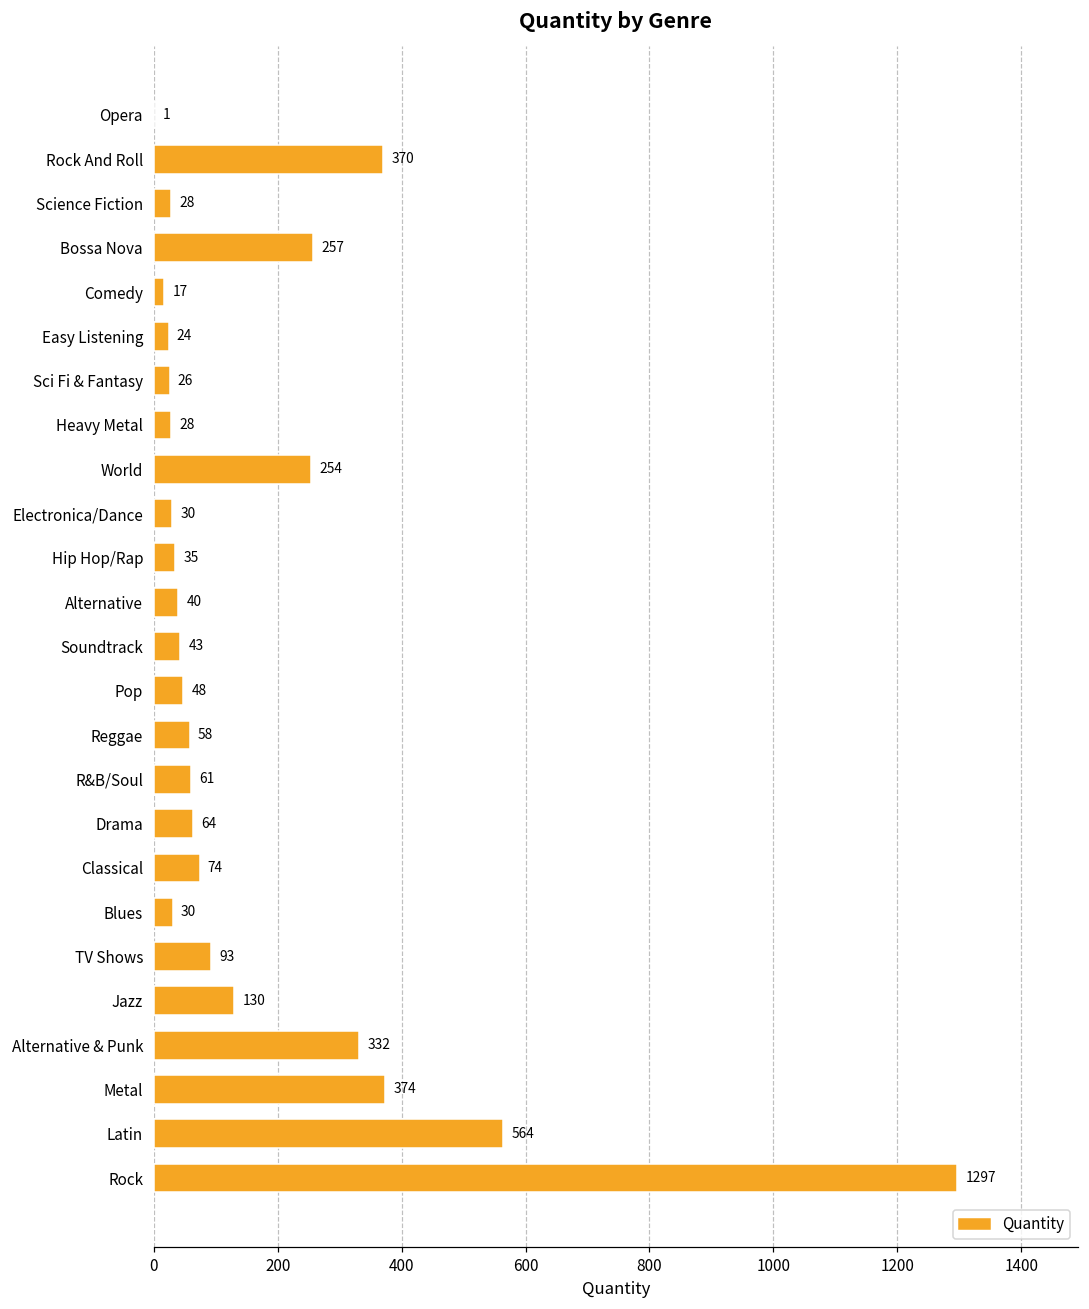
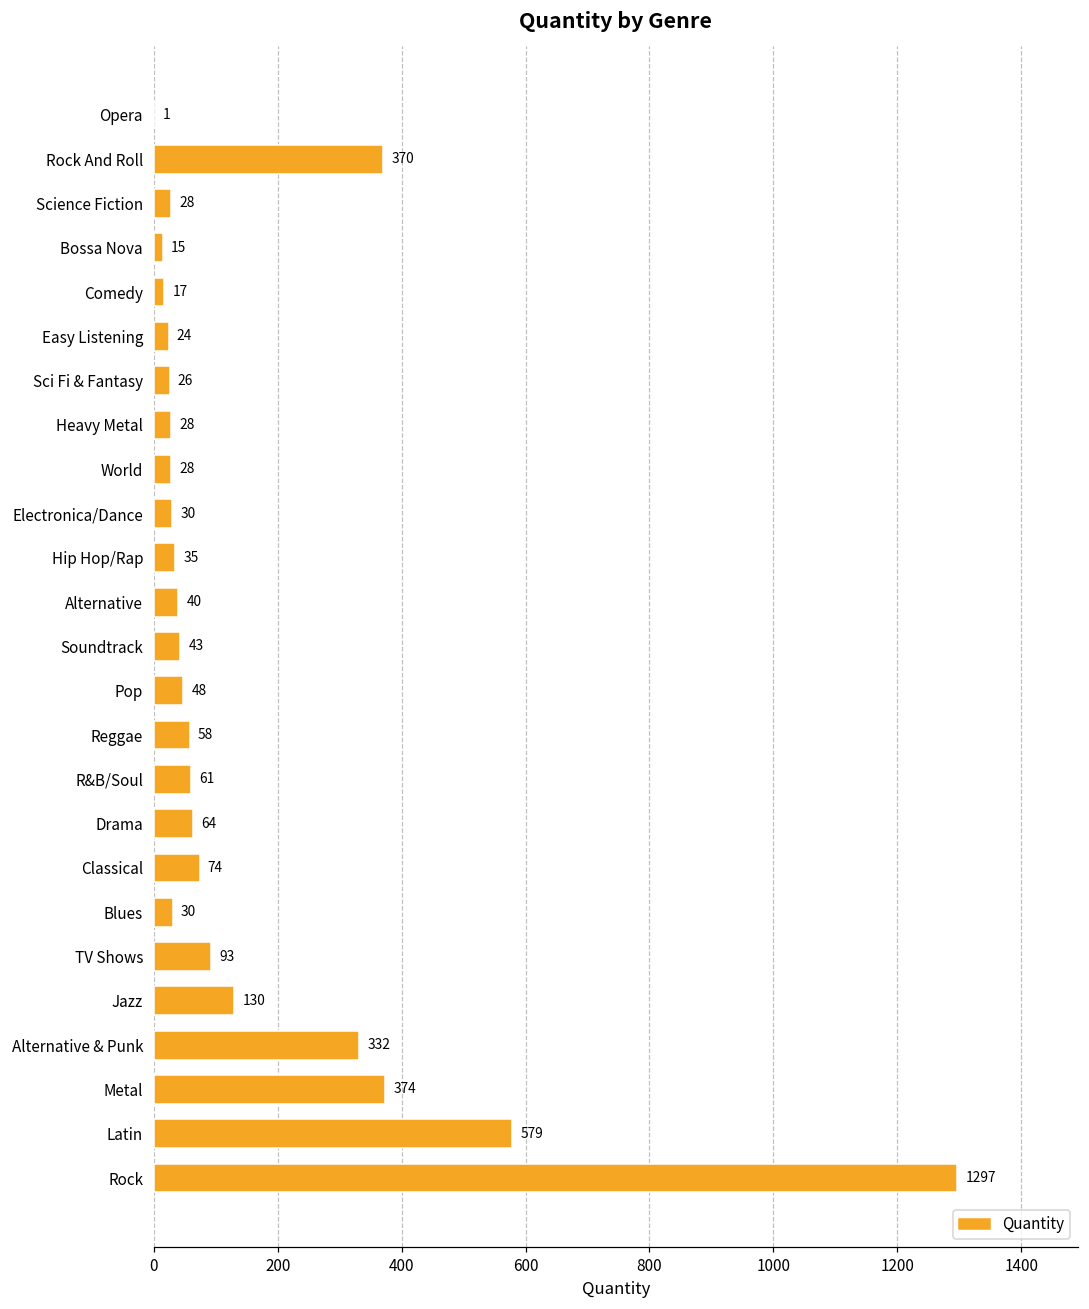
Bossa Nova: 257 -> 15
World: 254 -> 28
Latin: 564 -> 579
